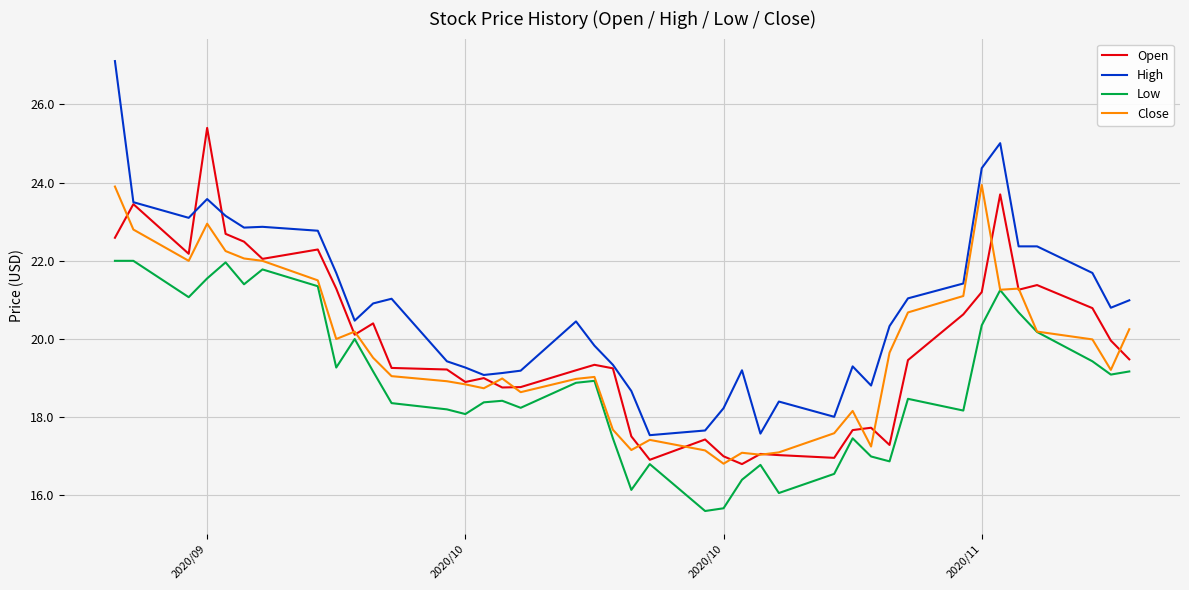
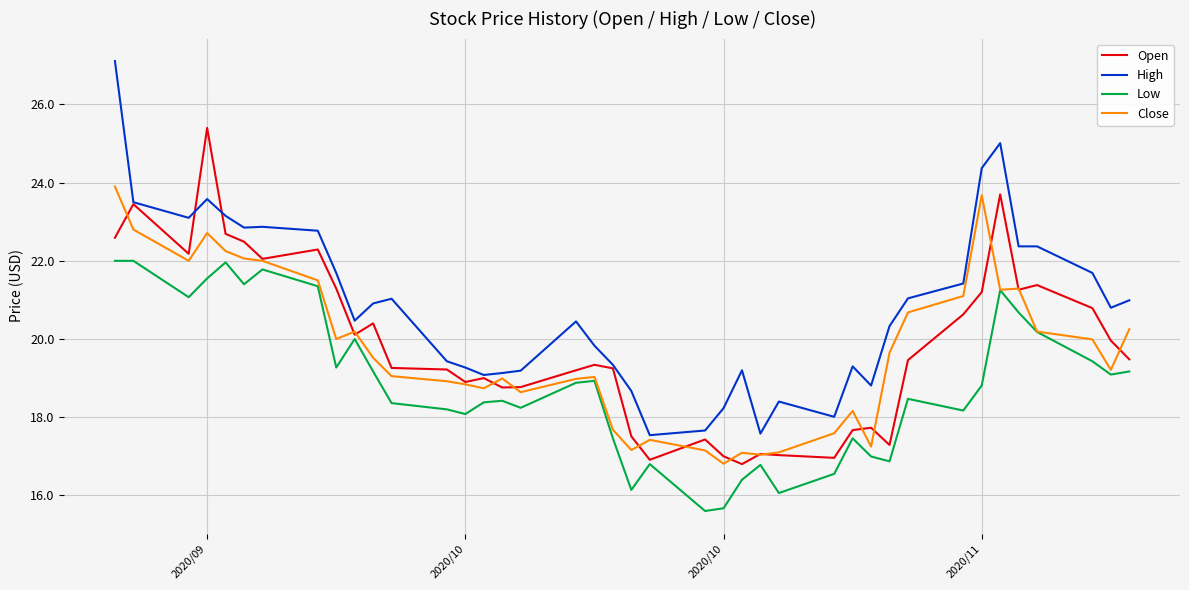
Close, 2020/09: 23.0 -> 22.7
Low, 2020/11: 20.4 -> 18.8
Close, 2020/11: 23.9 -> 23.7
